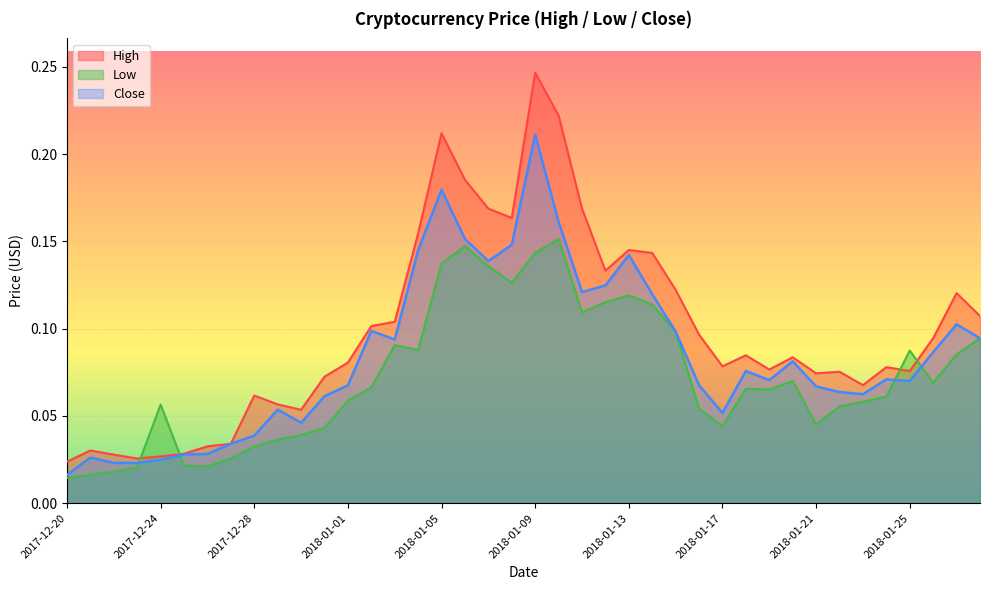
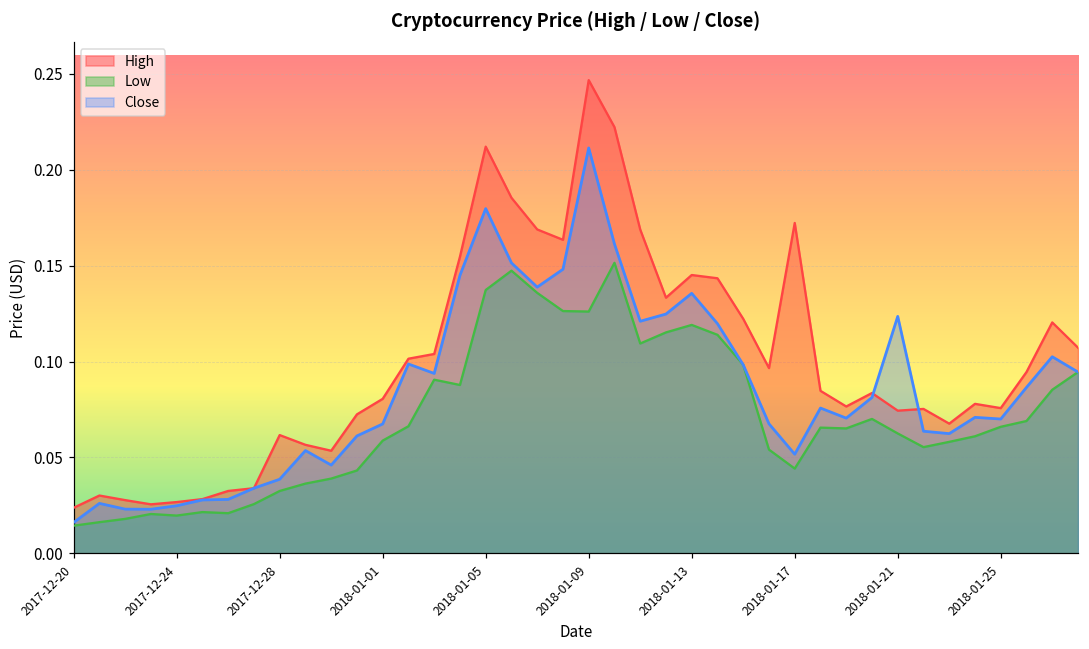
Low, 2017-12-24: 0.057 -> 0.020
Low, 2018-01-09: 0.143 -> 0.126
Close, 2018-01-13: 0.142 -> 0.136
High, 2018-01-17: 0.078 -> 0.172
Low, 2018-01-21: 0.045 -> 0.063
Close, 2018-01-21: 0.067 -> 0.124
Low, 2018-01-25: 0.087 -> 0.066
